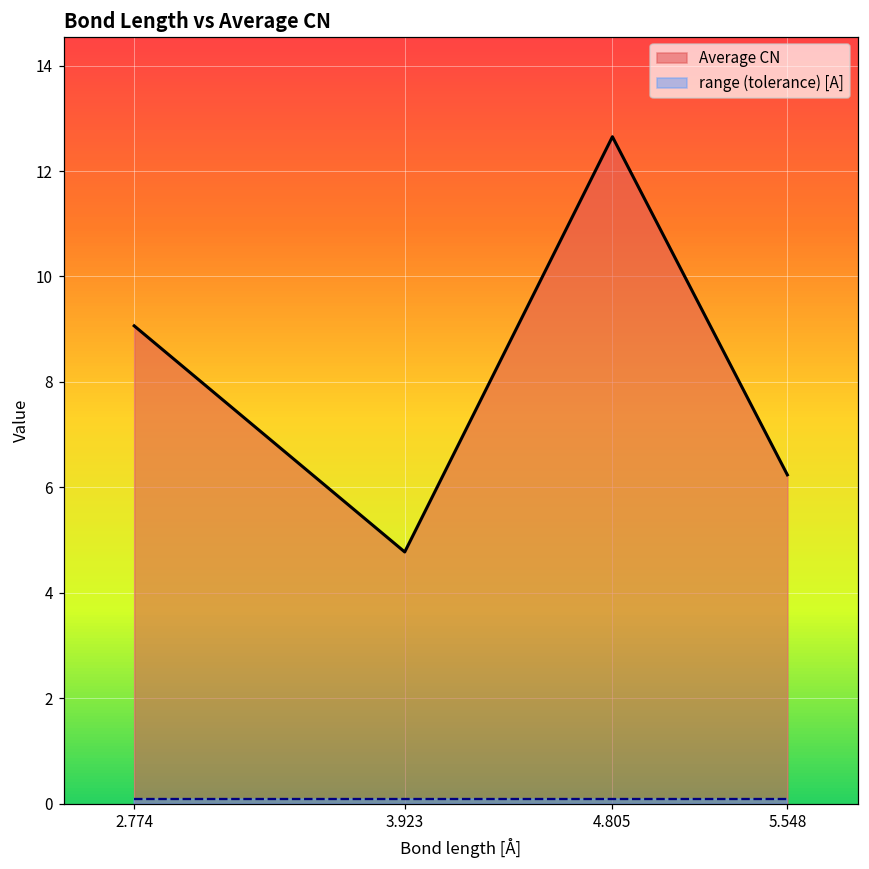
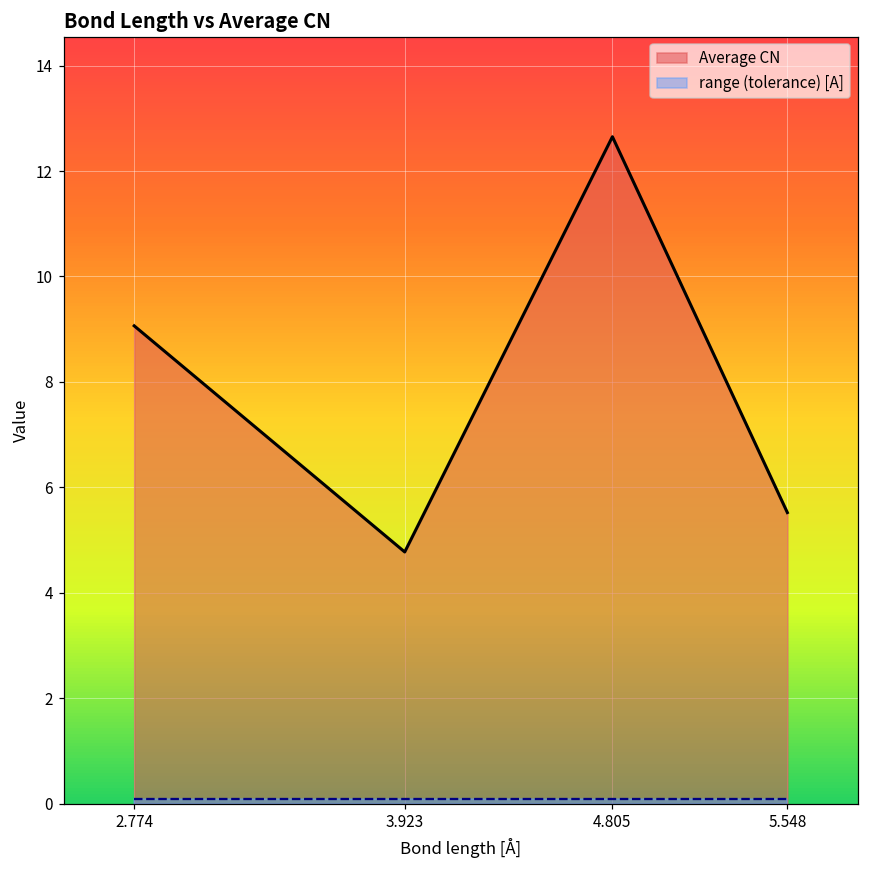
Average CN, 5.548: 6.2 -> 5.5
